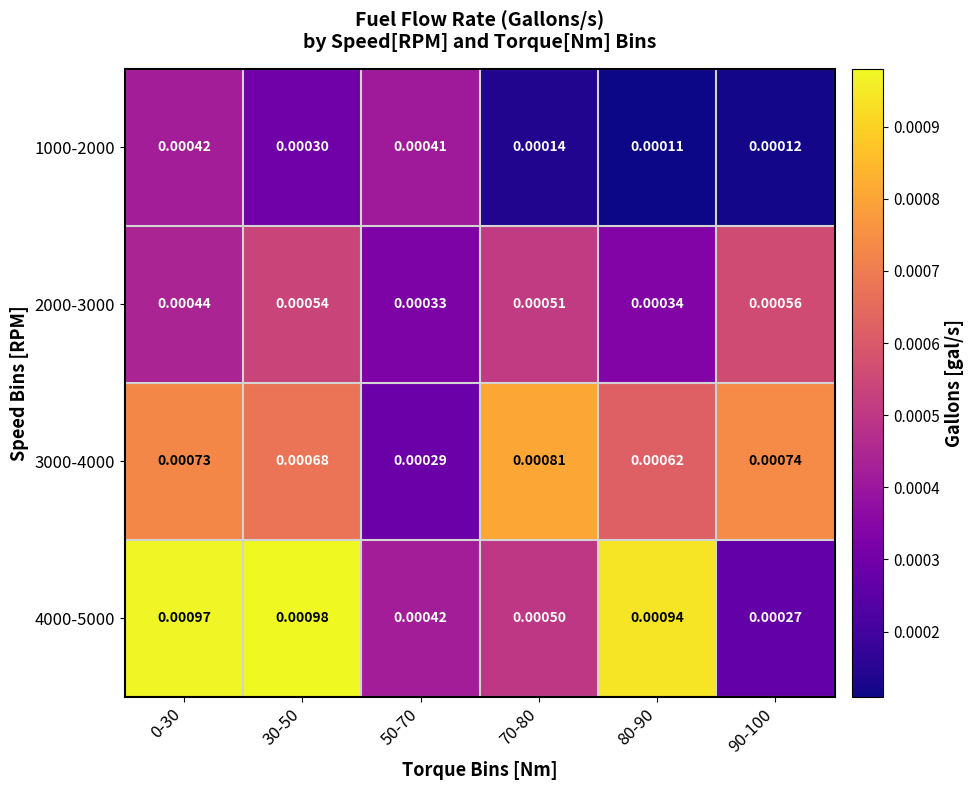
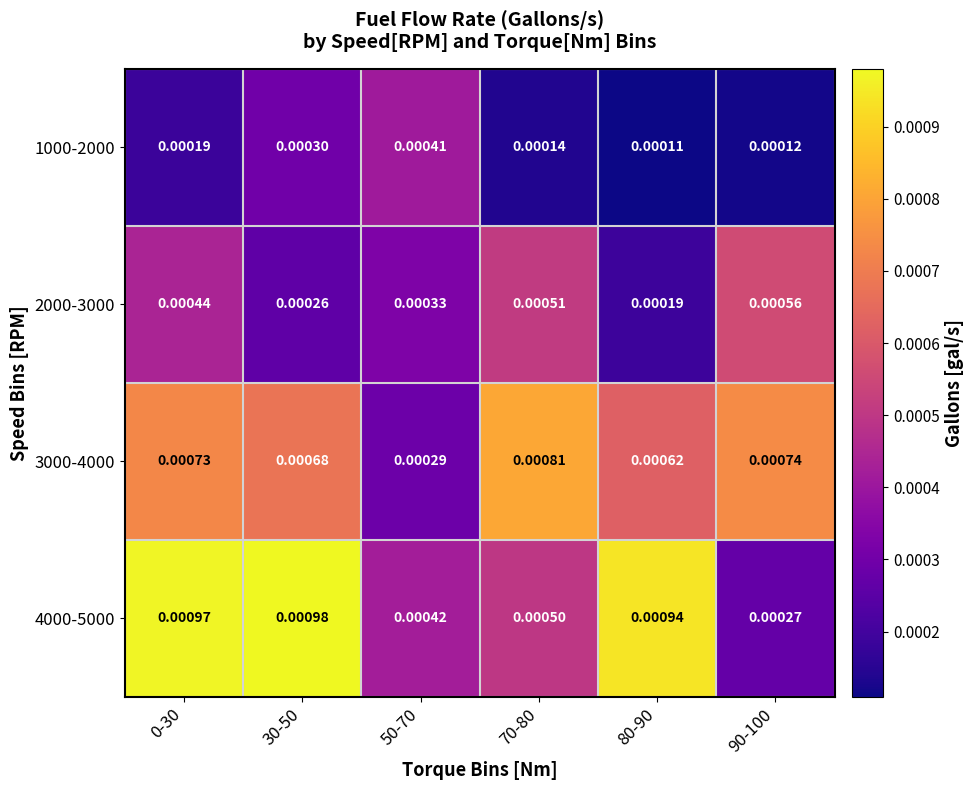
1000-2000, 0-30: 0.00042 -> 0.00019
2000-3000, 30-50: 0.00054 -> 0.00026
2000-3000, 80-90: 0.00034 -> 0.00019
